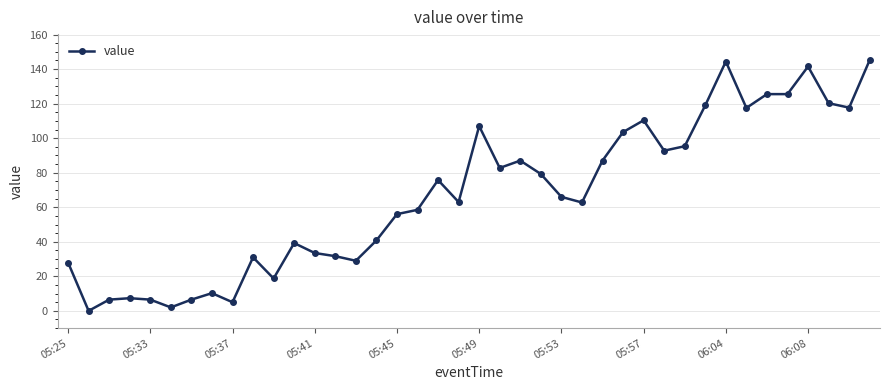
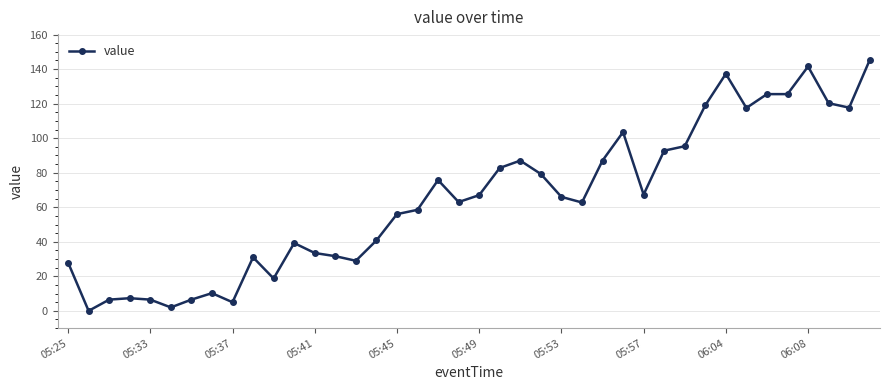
05:49: 107 -> 67
05:57: 110 -> 67
06:04: 144 -> 137
